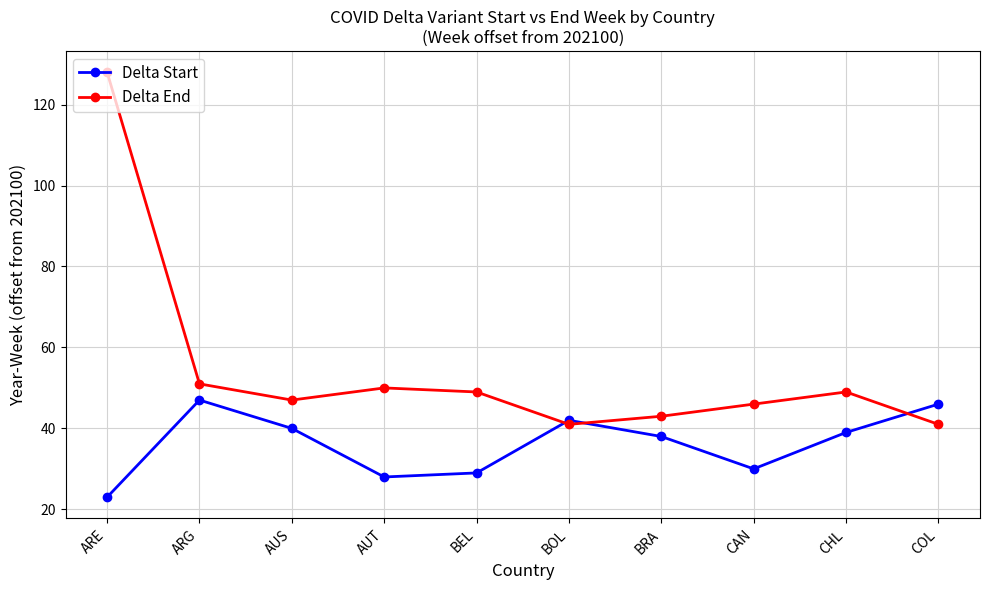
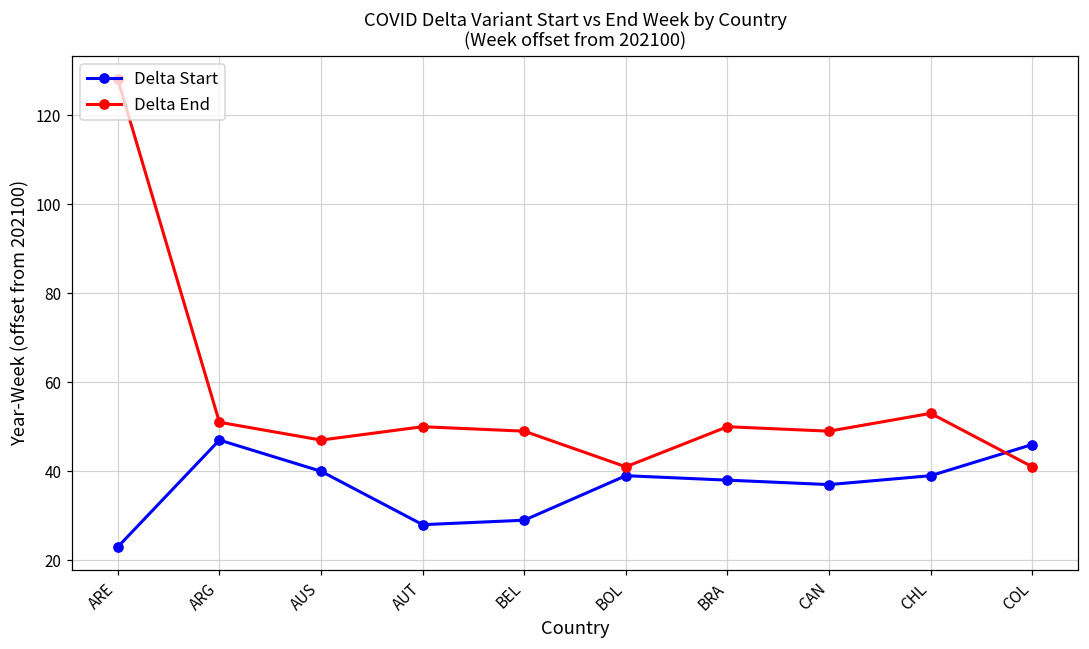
Delta Start, BOL: 42 -> 39
Delta End, BRA: 43 -> 50
Delta Start, CAN: 30 -> 37
Delta End, CAN: 46 -> 49
Delta End, CHL: 49 -> 53
